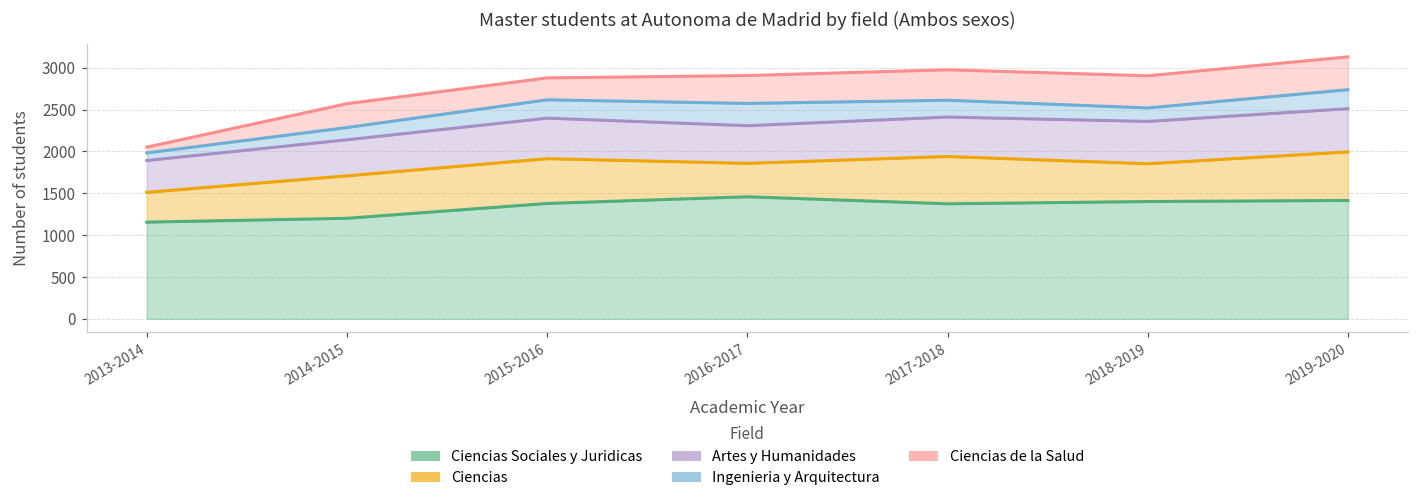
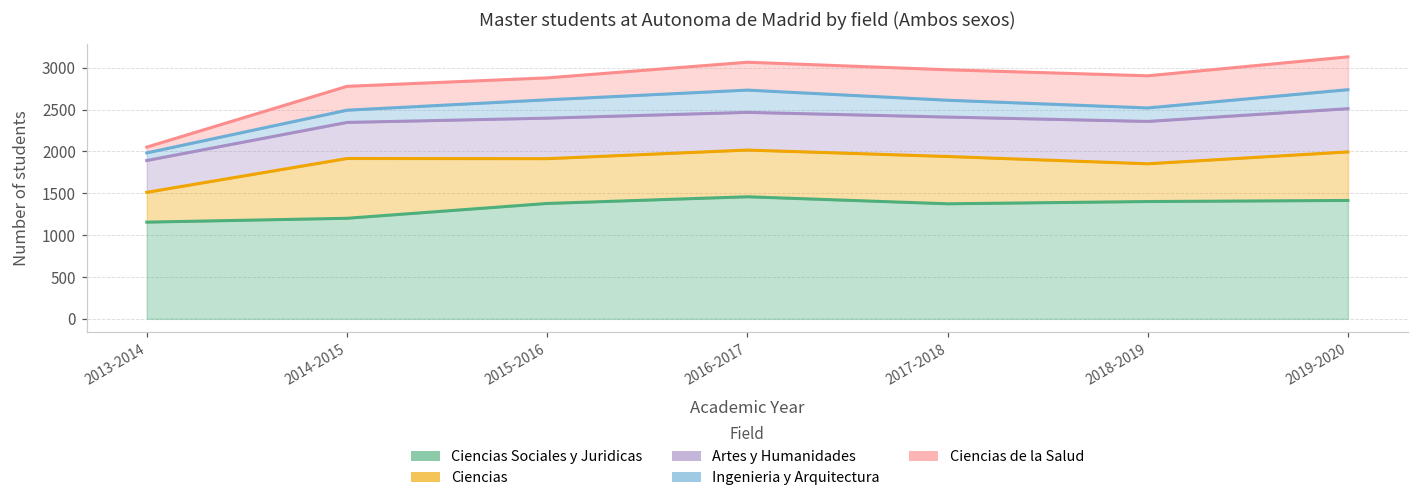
Ciencias, 2014-2015: 500 -> 700
Ciencias, 2016-2017: 400 -> 600
